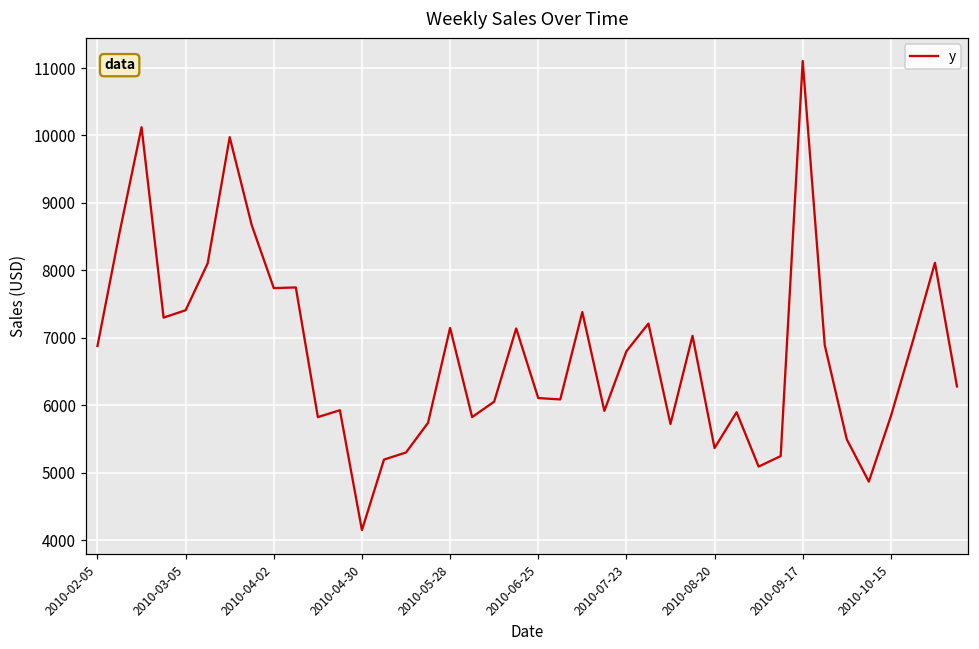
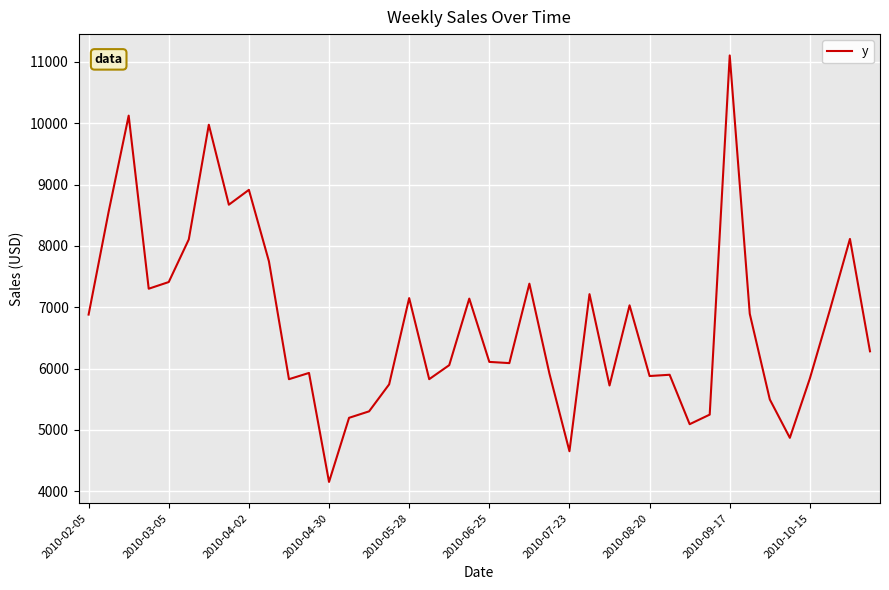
2010-04-02: 7700 -> 8900
2010-07-23: 6800 -> 4700
2010-08-20: 5400 -> 5900
